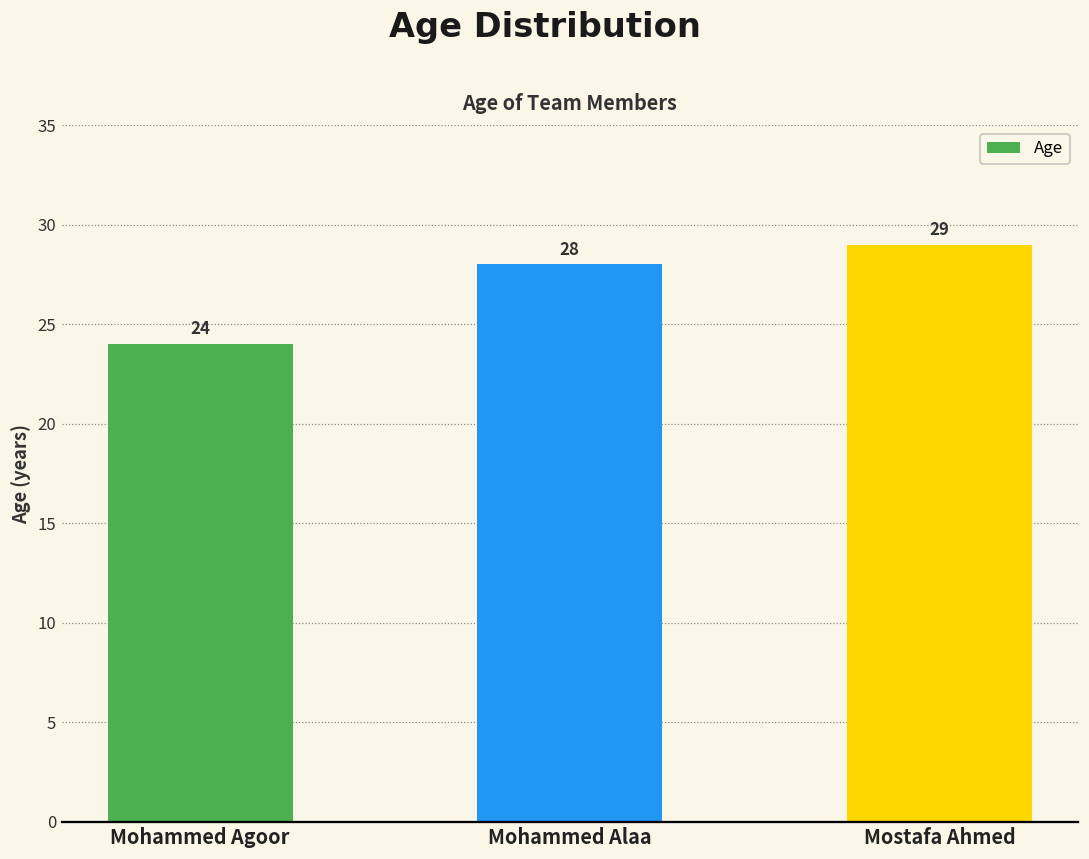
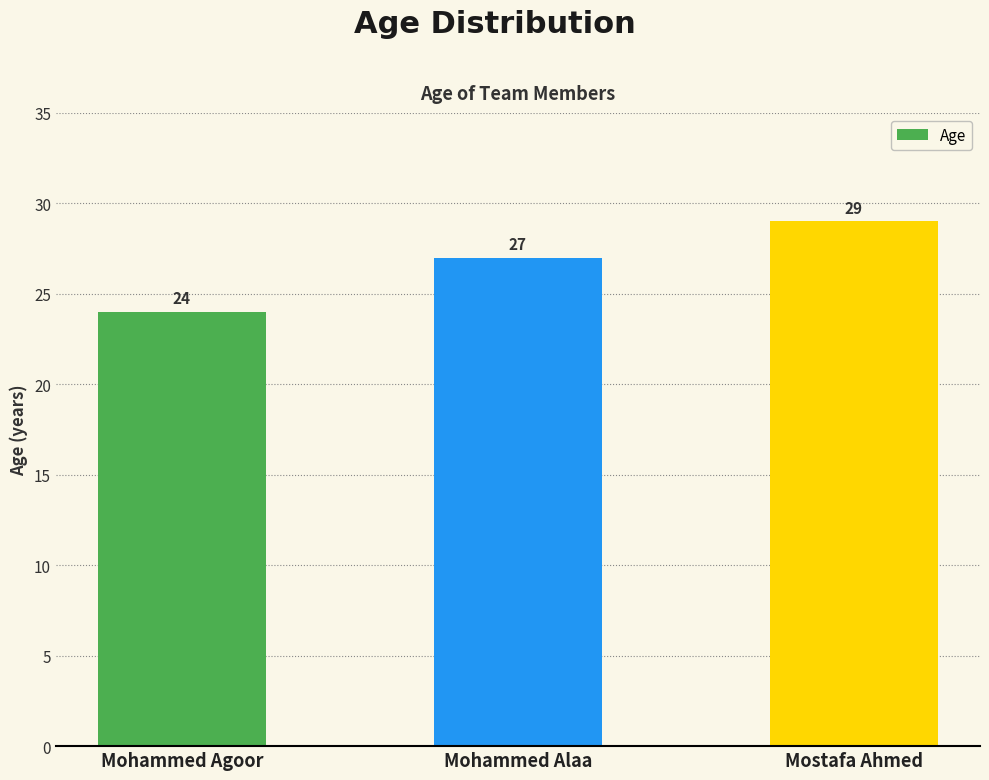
Mohammed Alaa: 28 -> 27
